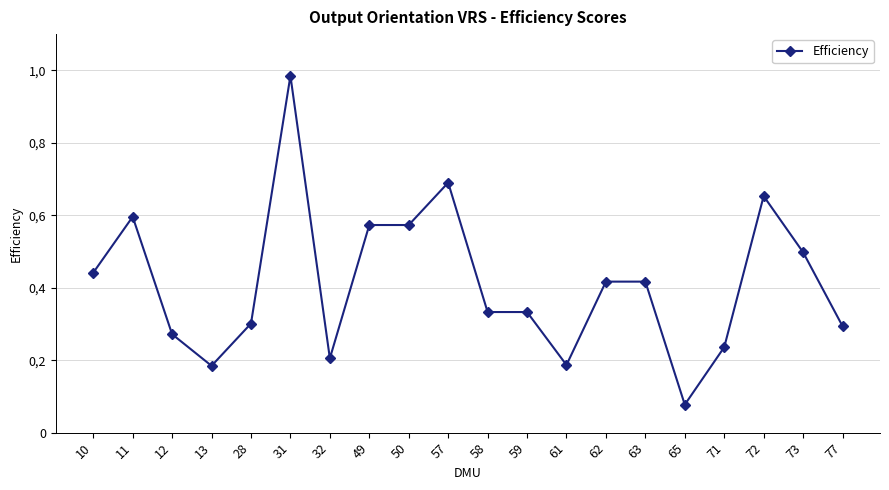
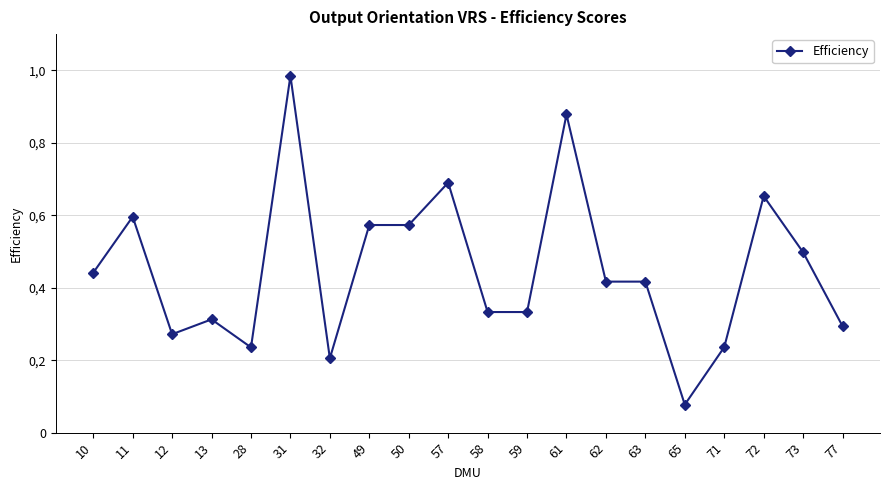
13: 1.8 -> 3.1
28: 3.0 -> 2.4
61: 1.9 -> 8.8
